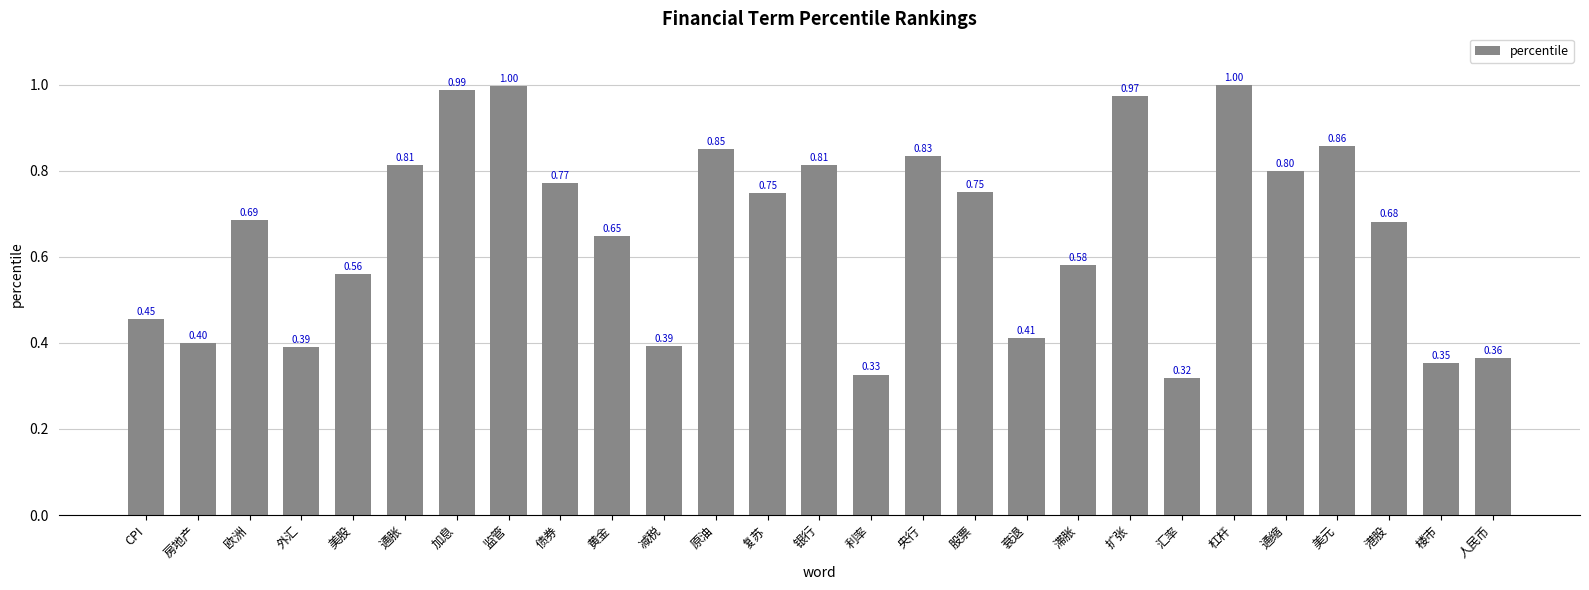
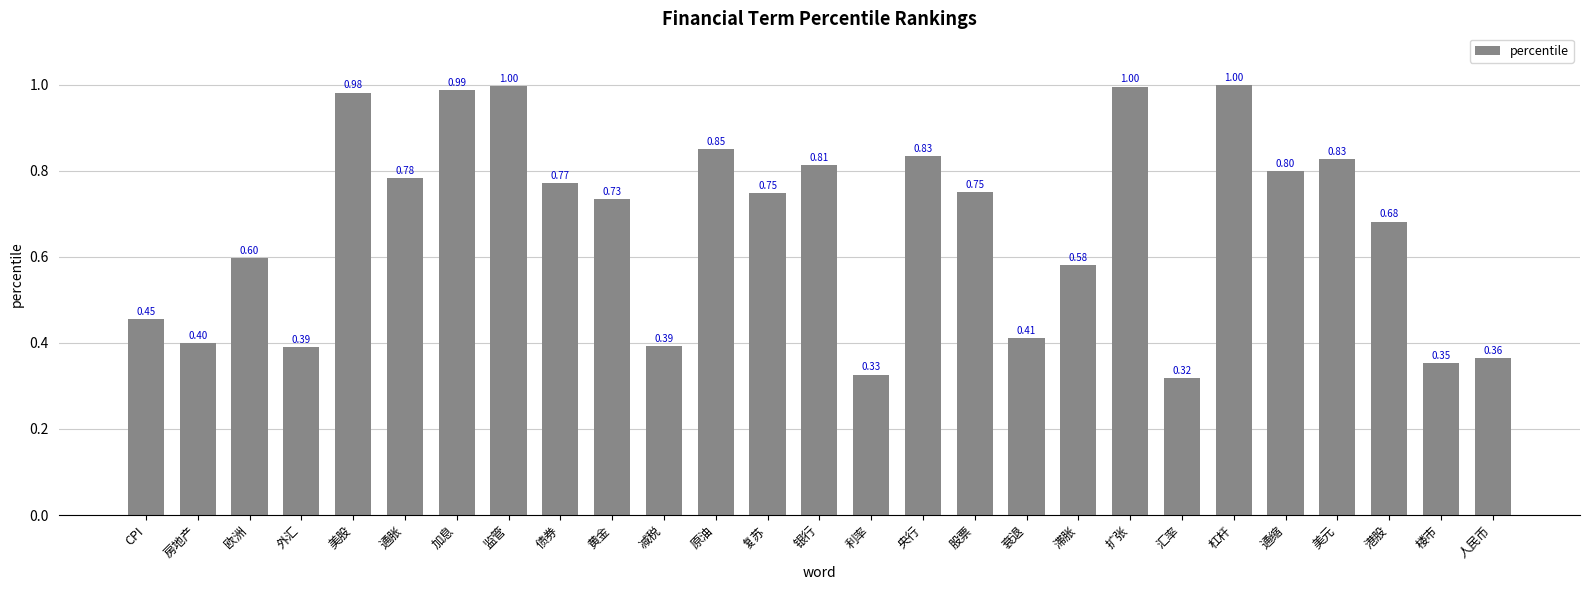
欧洲: 0.69 -> 0.60
美股: 0.56 -> 0.98
通胀: 0.81 -> 0.78
黄金: 0.65 -> 0.73
扩张: 0.97 -> 1.00
美元: 0.86 -> 0.83
